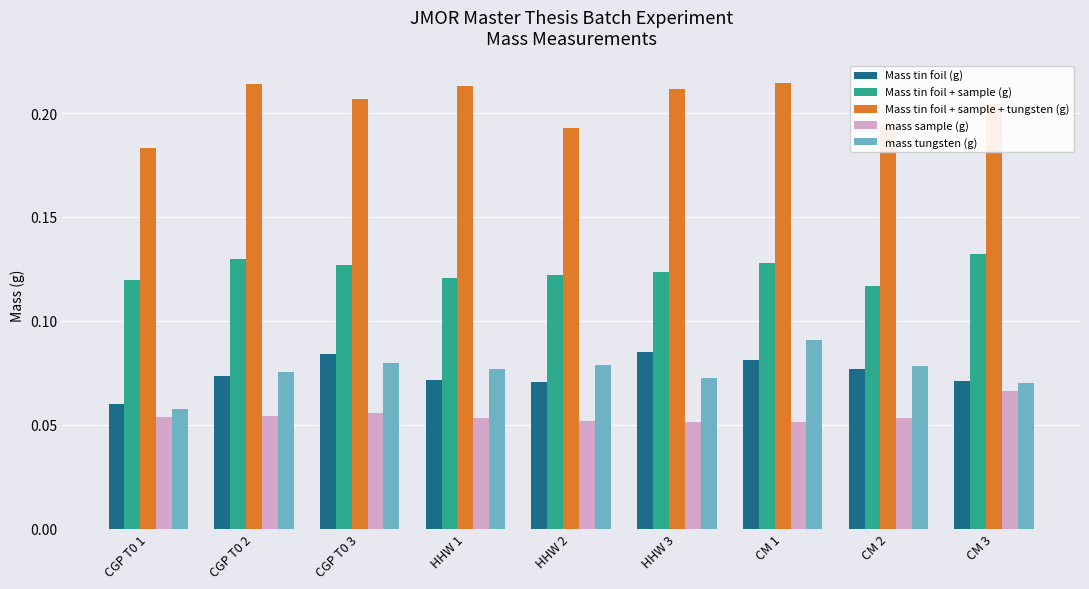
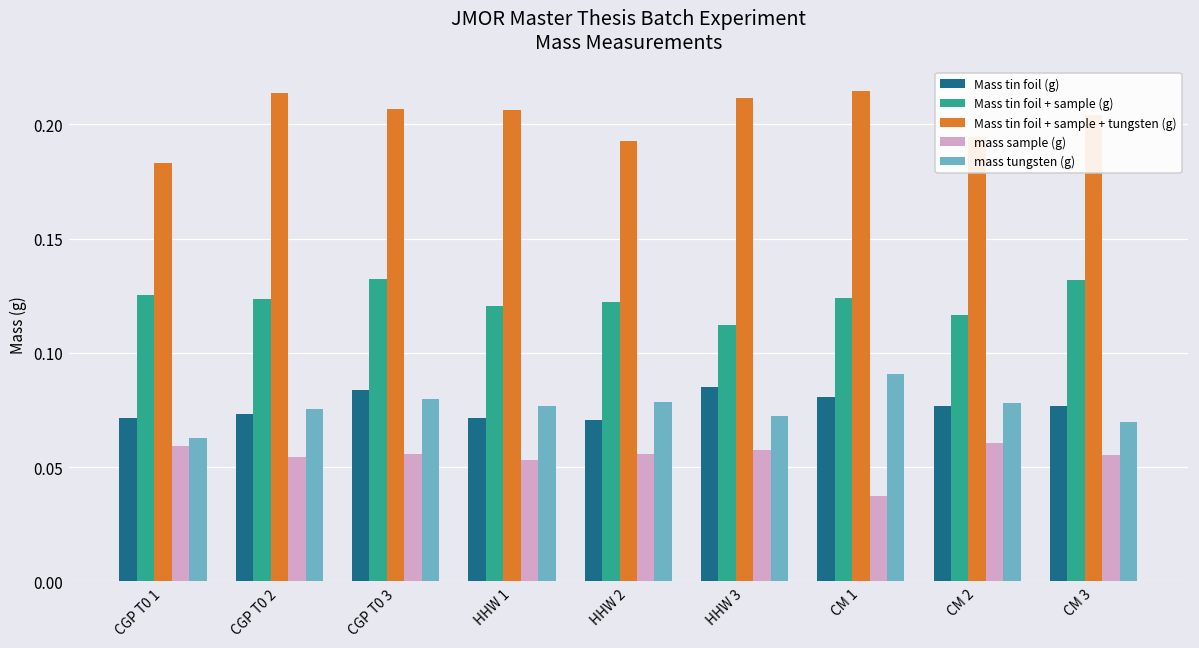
Mass tin foil (g), CGP T0 1: 0.060 -> 0.072
Mass tin foil + sample (g), CGP T0 1: 0.120 -> 0.125
mass sample (g), CGP T0 1: 0.054 -> 0.059
mass tungsten (g), CGP T0 1: 0.058 -> 0.063
Mass tin foil + sample (g), CGP T0 2: 0.130 -> 0.124
Mass tin foil + sample (g), CGP T0 3: 0.127 -> 0.132
Mass tin foil + sample + tungsten (g), HHW 1: 0.213 -> 0.207
mass sample (g), HHW 2: 0.052 -> 0.056
Mass tin foil + sample (g), HHW 3: 0.123 -> 0.112
mass sample (g), HHW 3: 0.051 -> 0.057
Mass tin foil + sample (g), CM 1: 0.128 -> 0.124
mass sample (g), CM 1: 0.052 -> 0.038
mass sample (g), CM 2: 0.053 -> 0.060
Mass tin foil (g), CM 3: 0.071 -> 0.077
mass sample (g), CM 3: 0.066 -> 0.056
